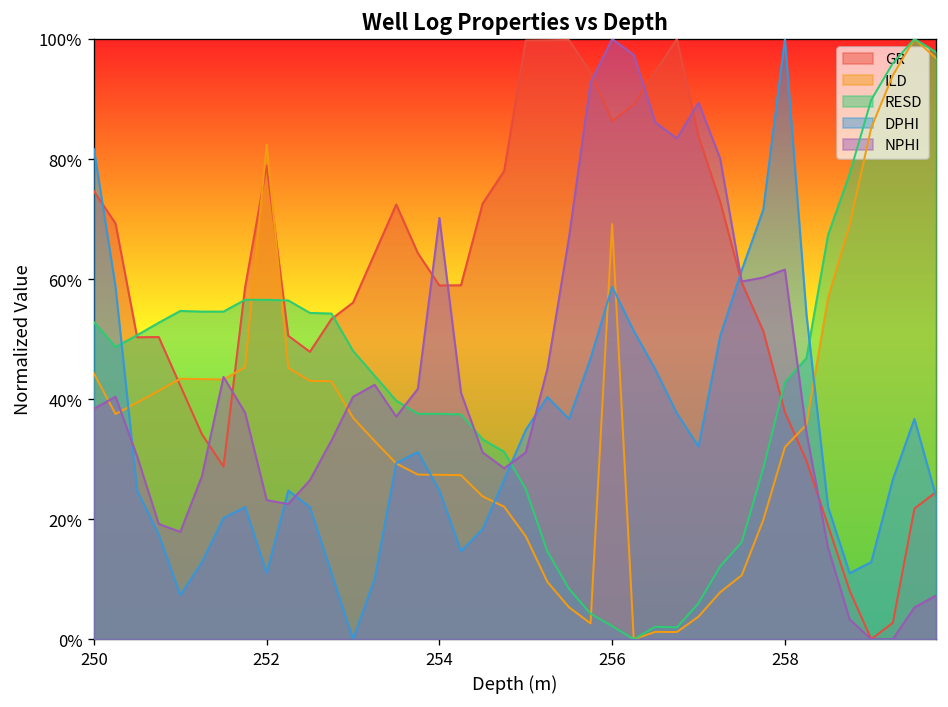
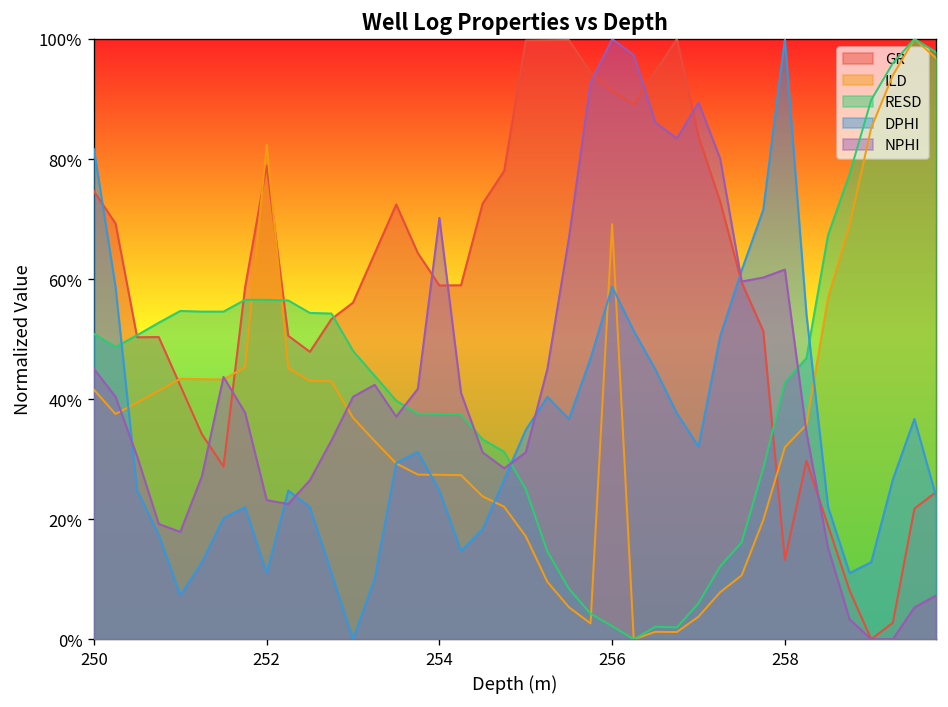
ILD, 250: 44% -> 42%
RESD, 250: 53% -> 51%
NPHI, 250: 38% -> 45%
GR, 256: 86% -> 91%
GR, 258: 38% -> 13%
